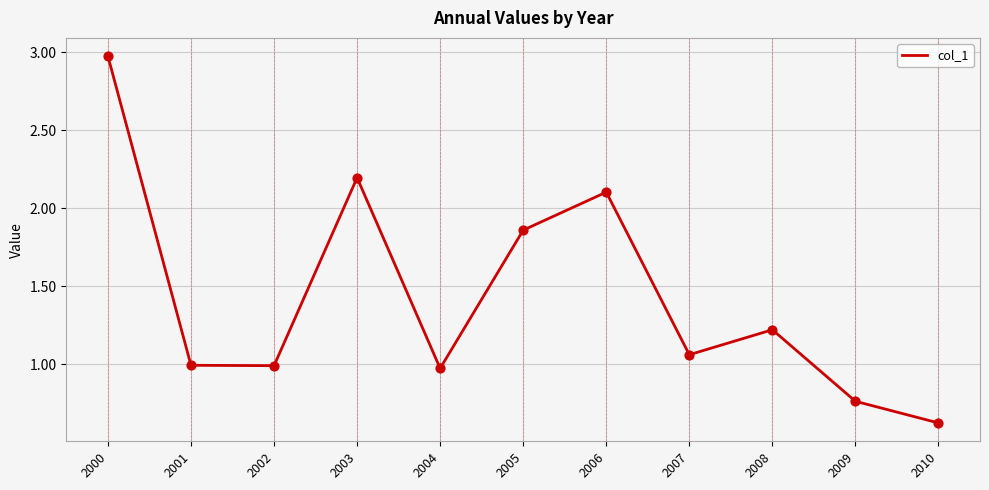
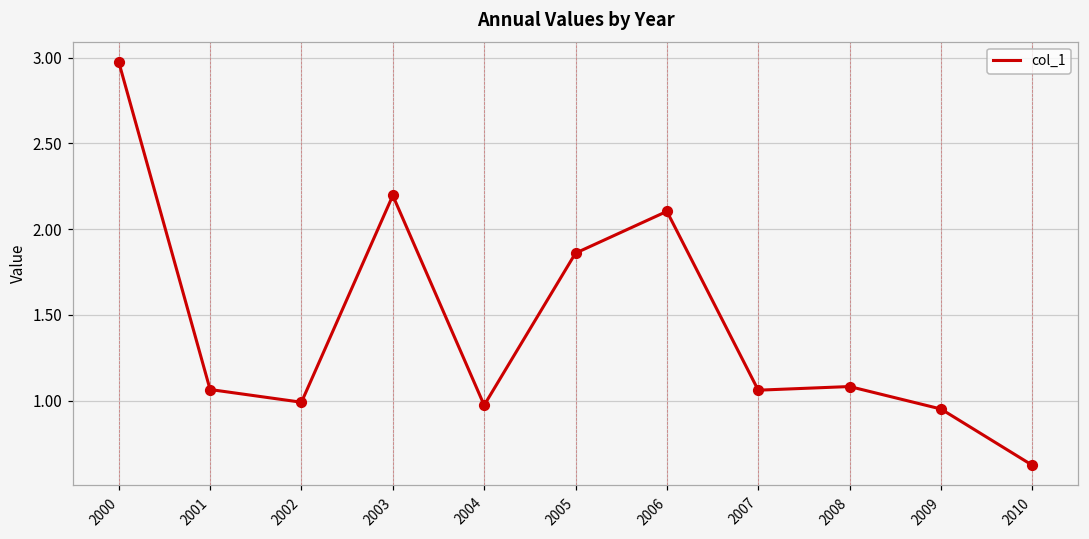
2001: 0.99 -> 1.06
2008: 1.22 -> 1.08
2009: 0.76 -> 0.95
